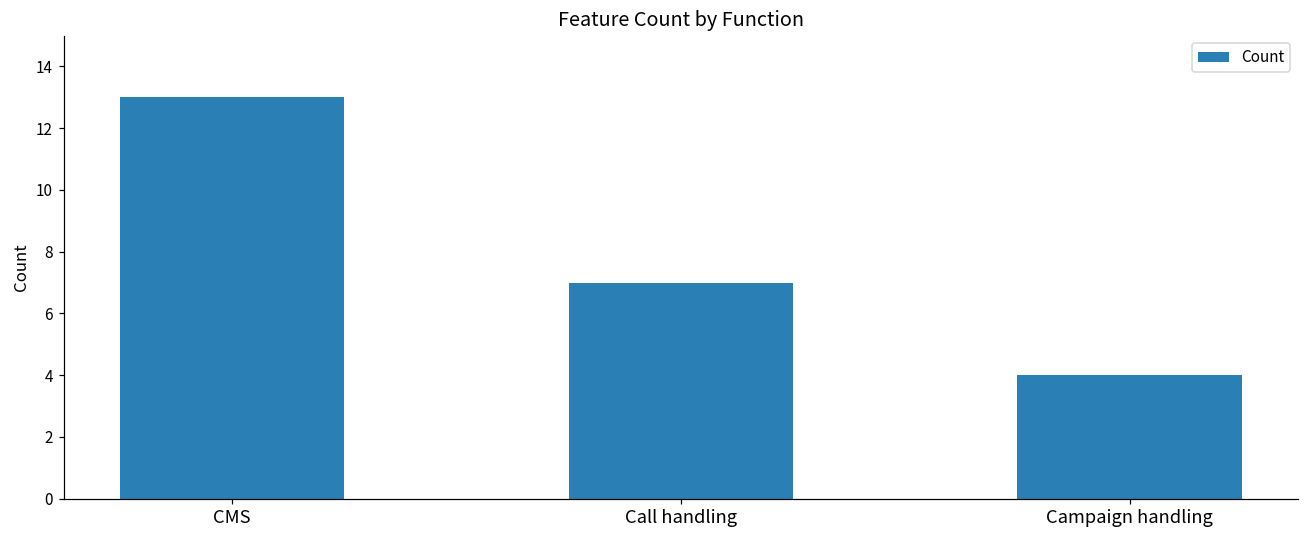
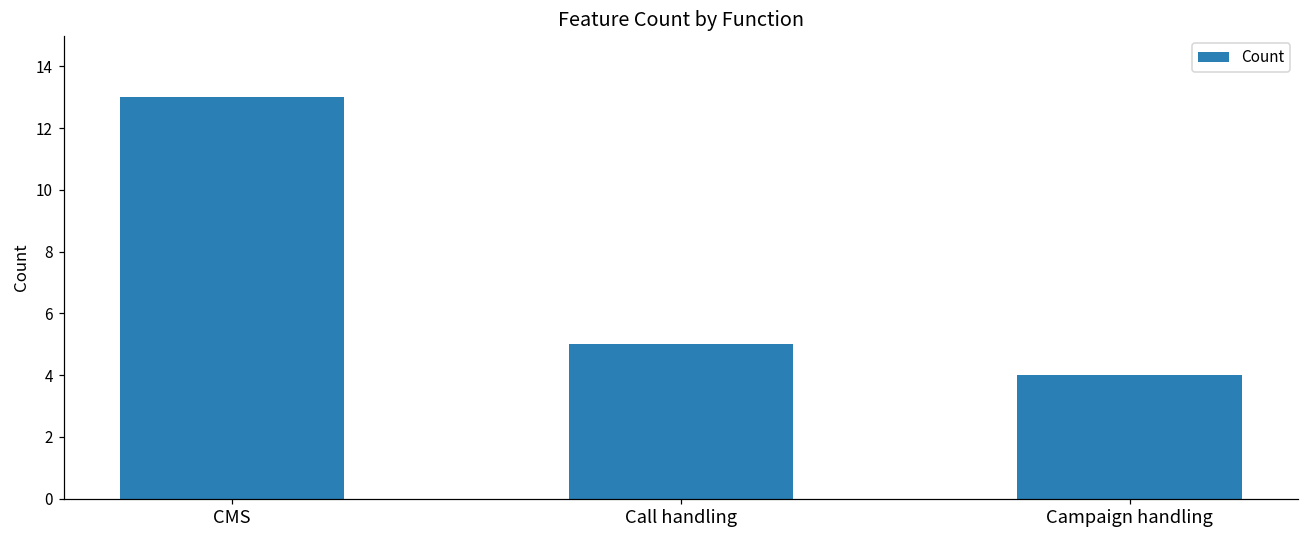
Call handling: 7 -> 5
